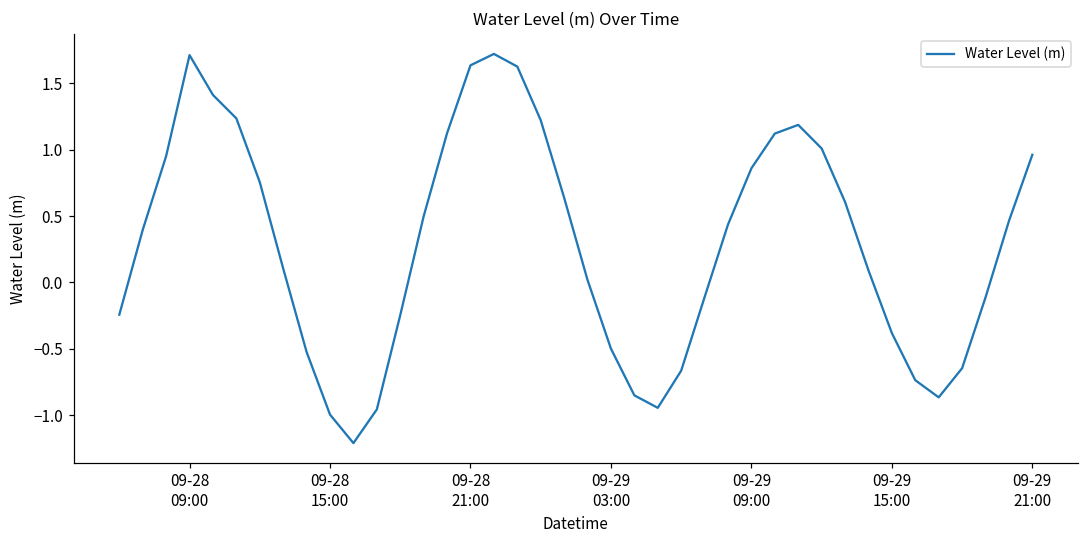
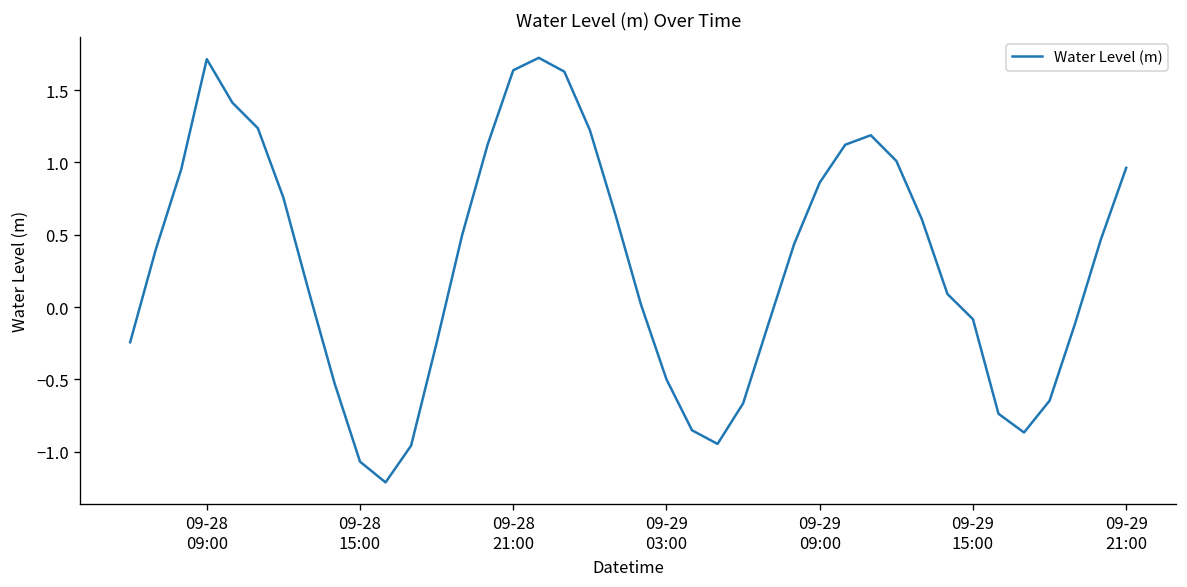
09-28 15:00: -1.00 -> -1.07
09-29 15:00: -0.38 -> -0.08
